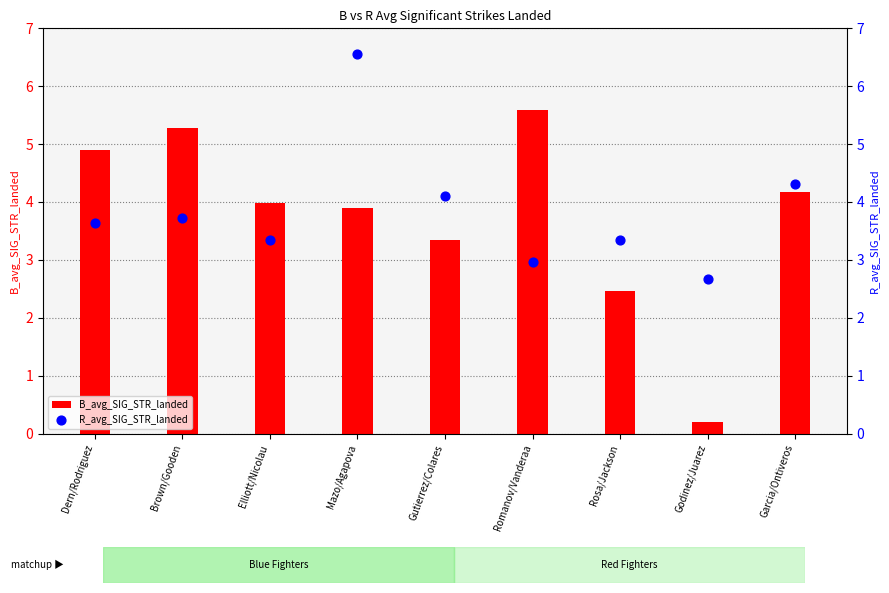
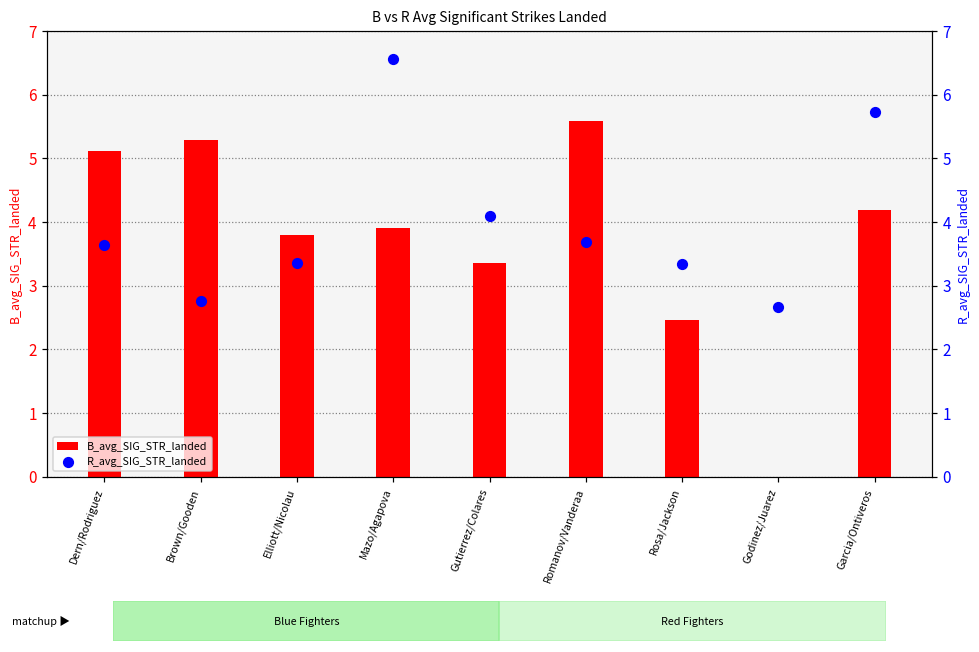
B_avg_SIG_STR_landed, Dern/Rodriguez: 4.9 -> 5.1
B_avg_SIG_STR_landed, Elliott/Nicolau: 4.0 -> 3.8
B_avg_SIG_STR_landed, Godinez/Juarez: 0.2 -> 0.0
R_avg_SIG_STR_landed, Brown/Gooden: 3.7 -> 2.8
R_avg_SIG_STR_landed, Romanov/Vanderaa: 3.0 -> 3.7
R_avg_SIG_STR_landed, Garcia/Ontiveros: 4.3 -> 5.7
